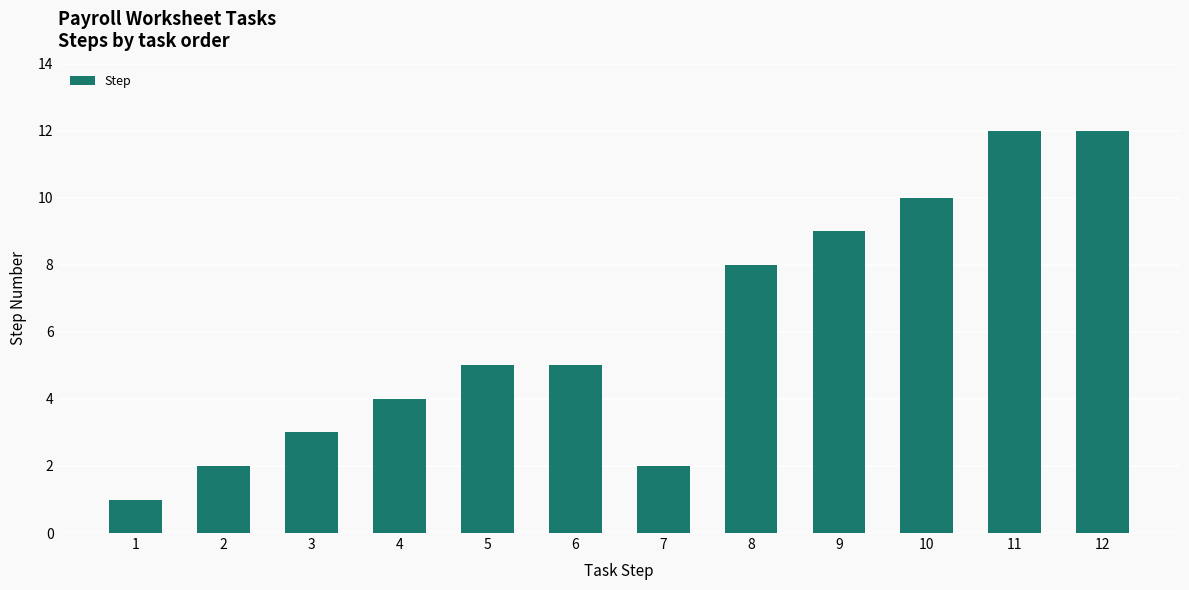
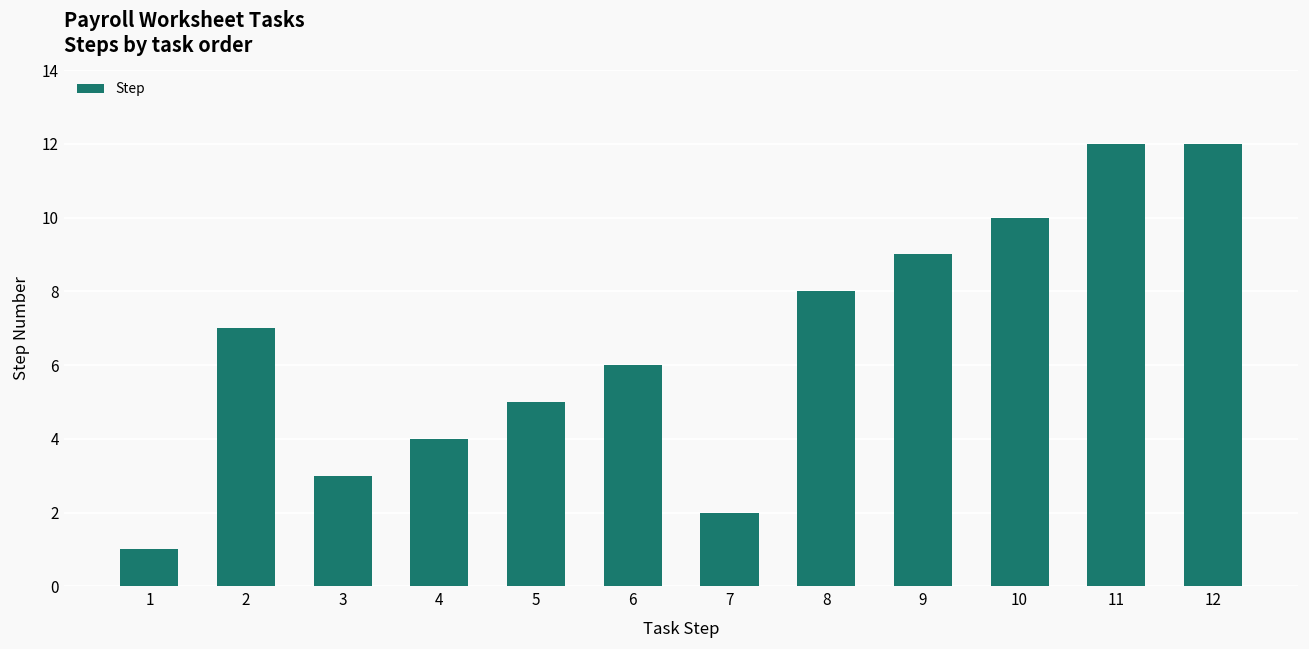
2: 2 -> 7
6: 5 -> 6
